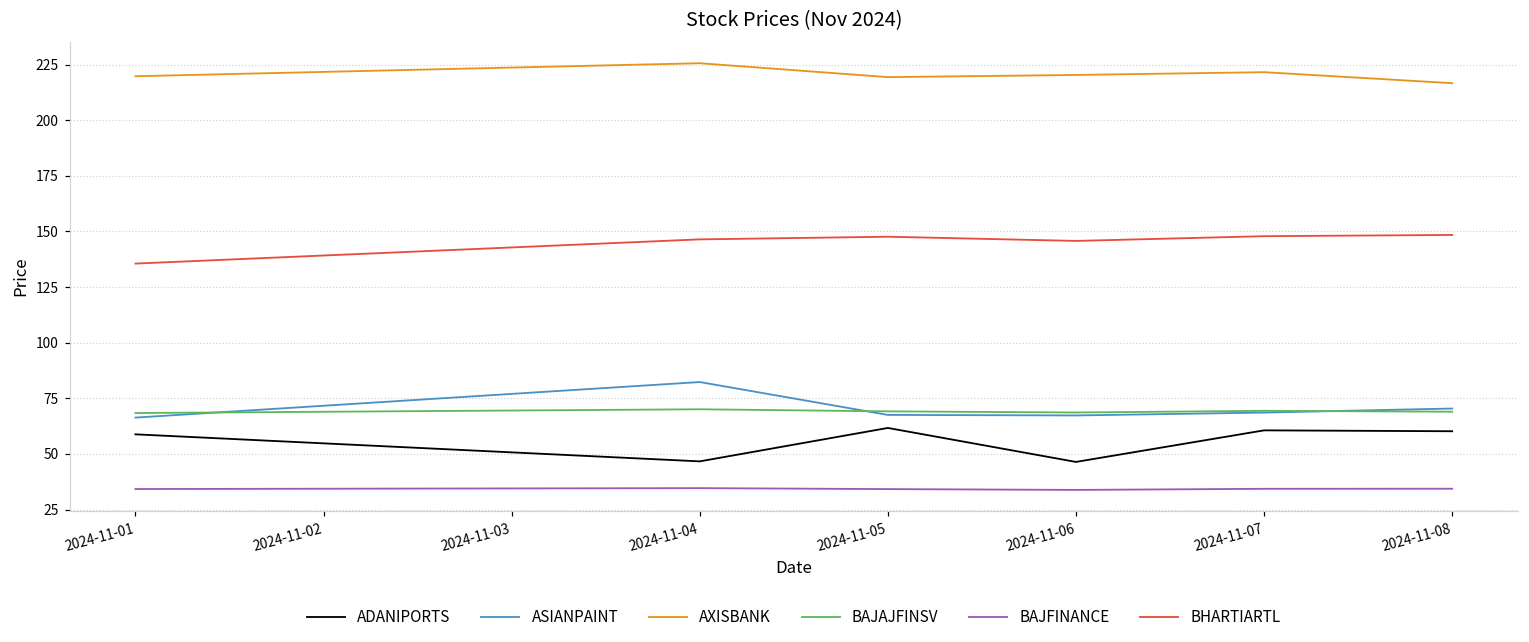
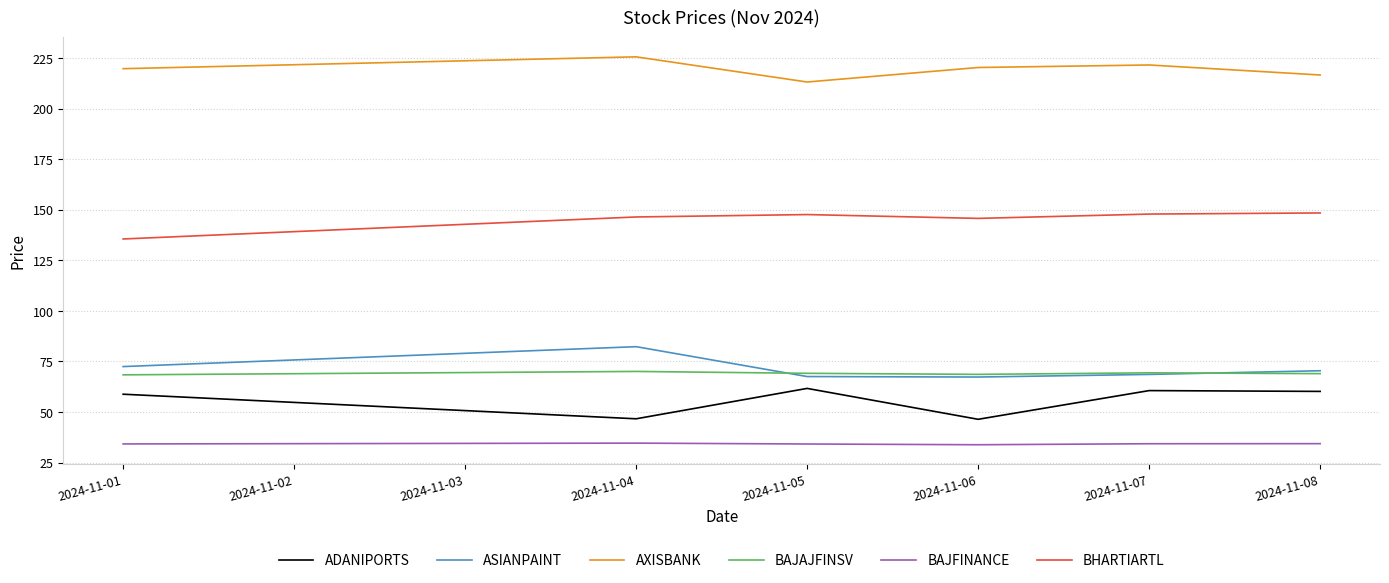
ASIANPAINT, 2024-11-01: 66 -> 72
AXISBANK, 2024-11-05: 219 -> 213
